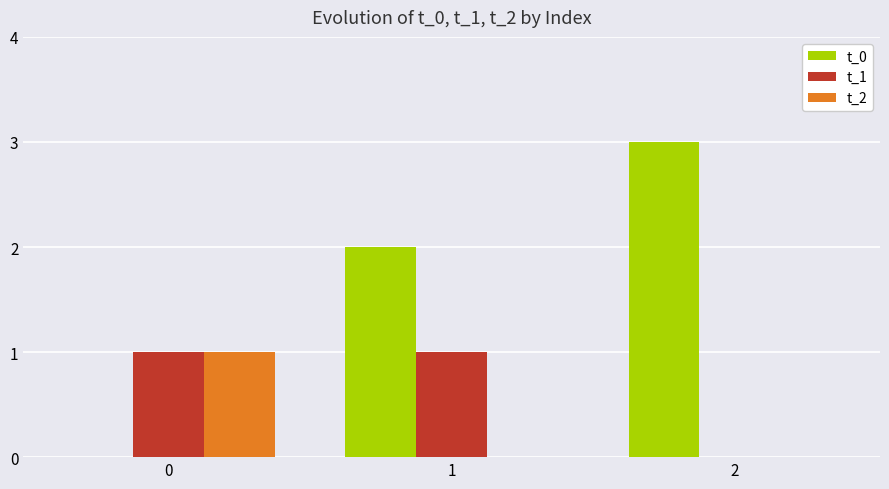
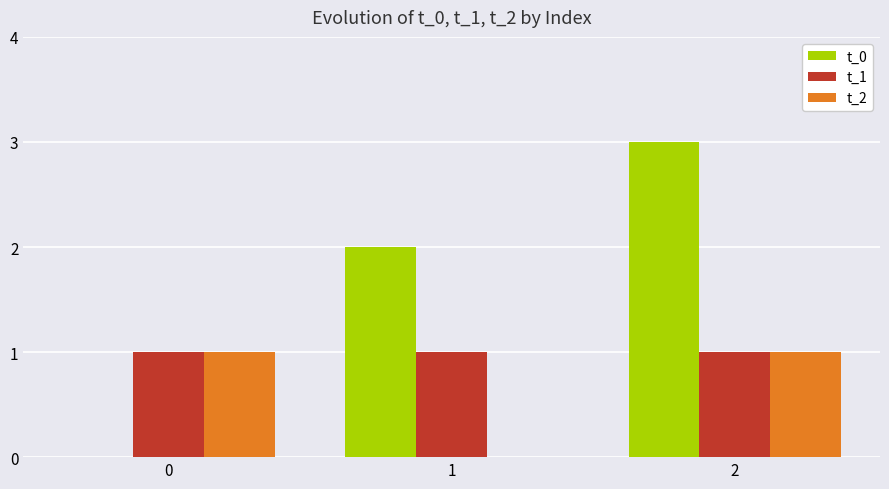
t_1, 2: 0 -> 1
t_2, 2: 0 -> 1
